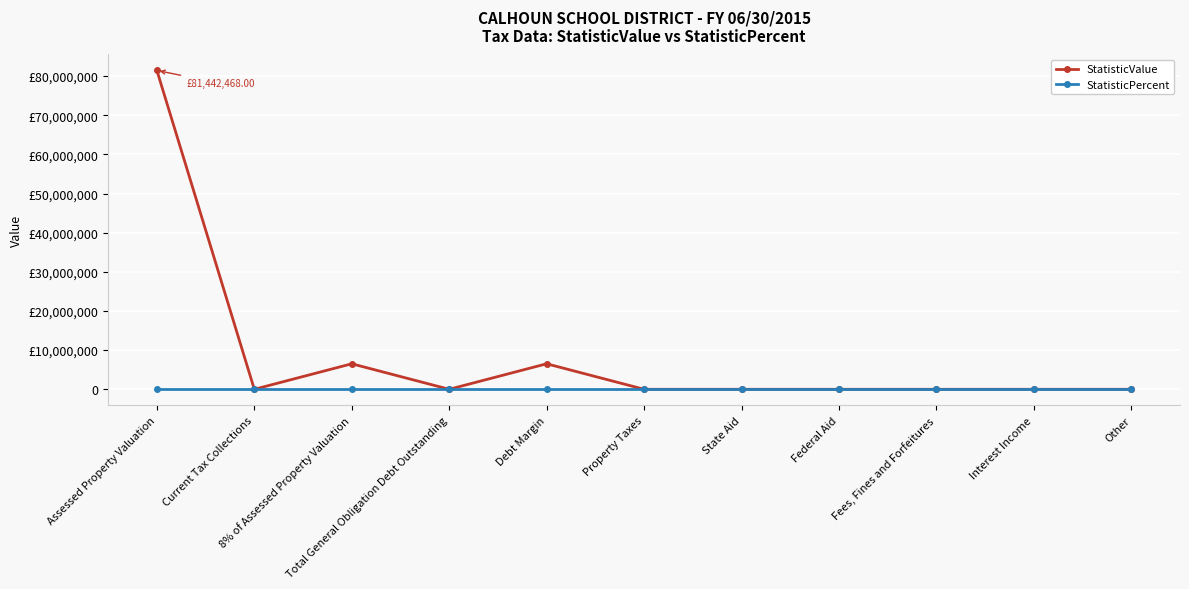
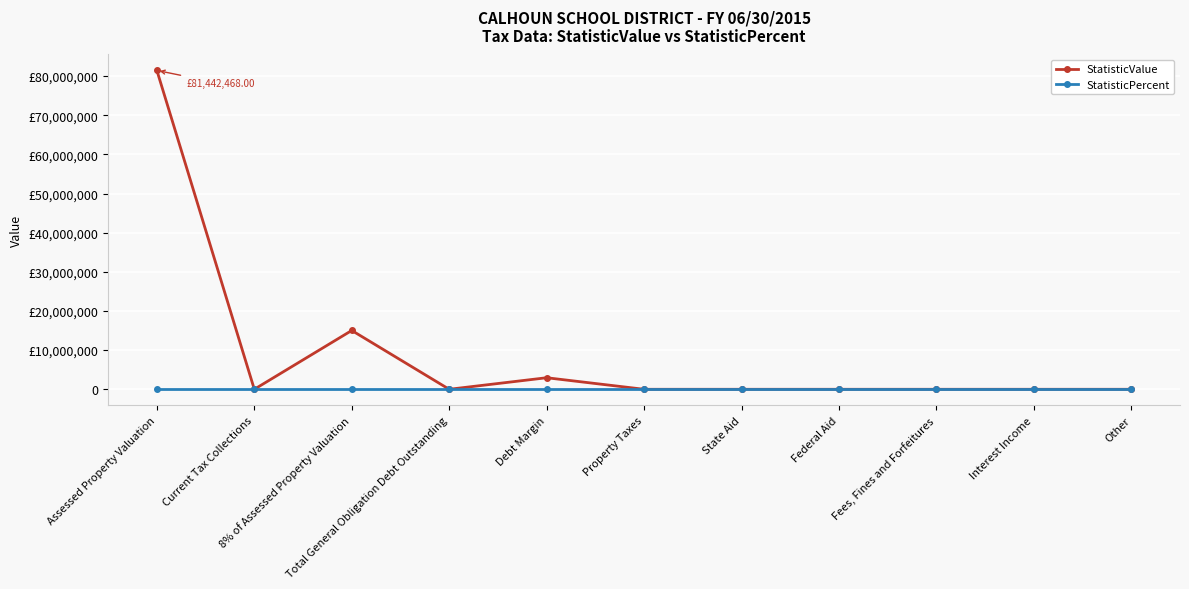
StatisticValue, 8% of Assessed Property Valuation: £7,000,000 -> £15,000,000
StatisticValue, Debt Margin: £7,000,000 -> £3,000,000
